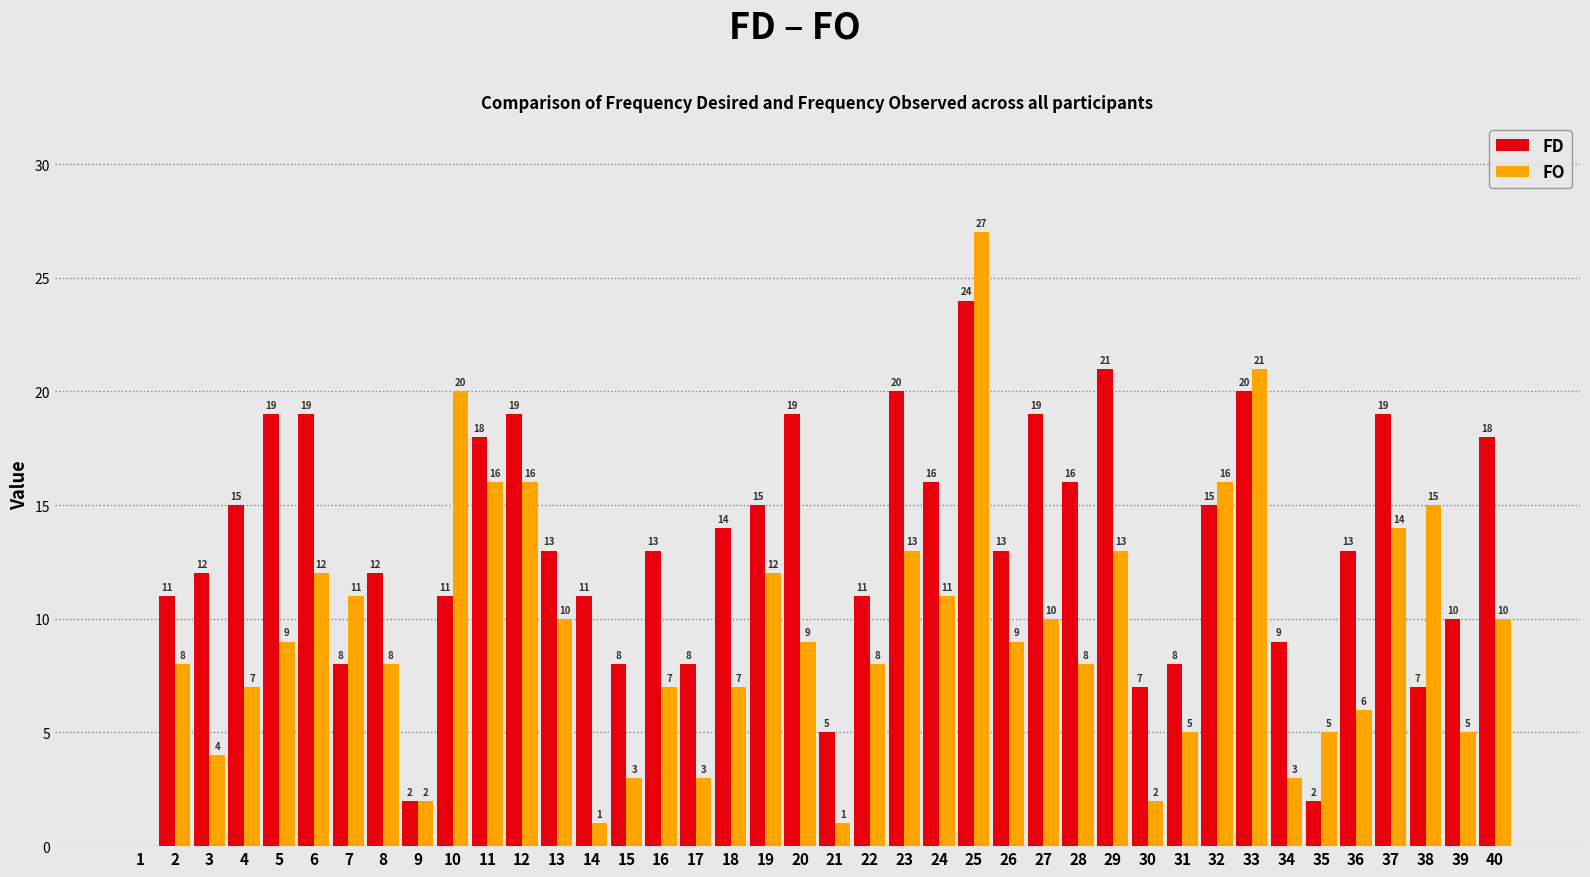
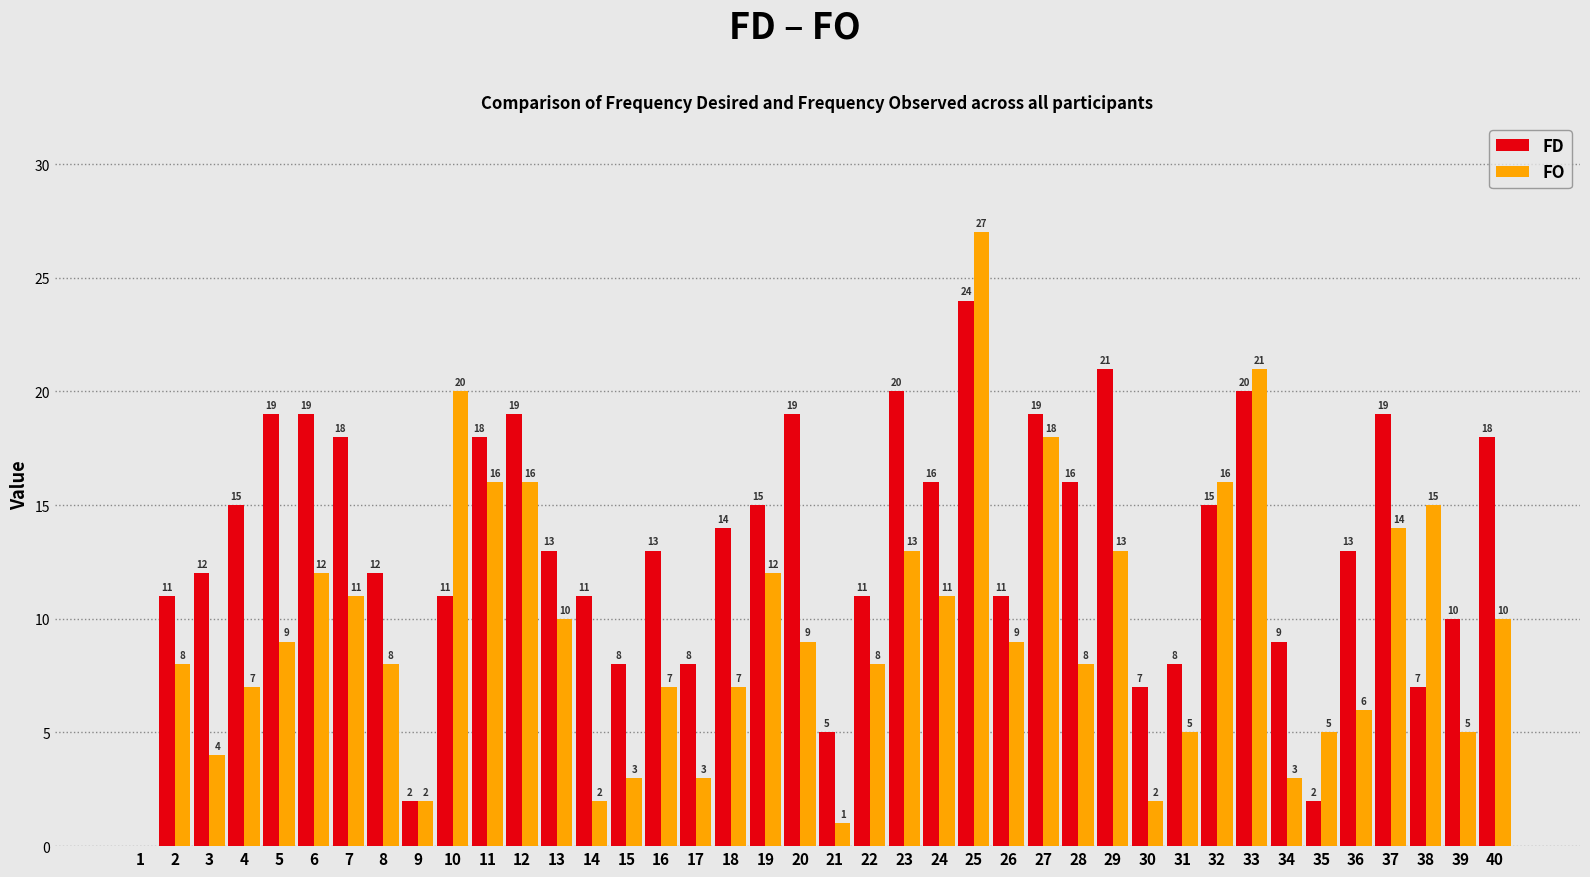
FD, 7: 8 -> 18
FO, 14: 1 -> 2
FD, 26: 13 -> 11
FO, 27: 10 -> 18
